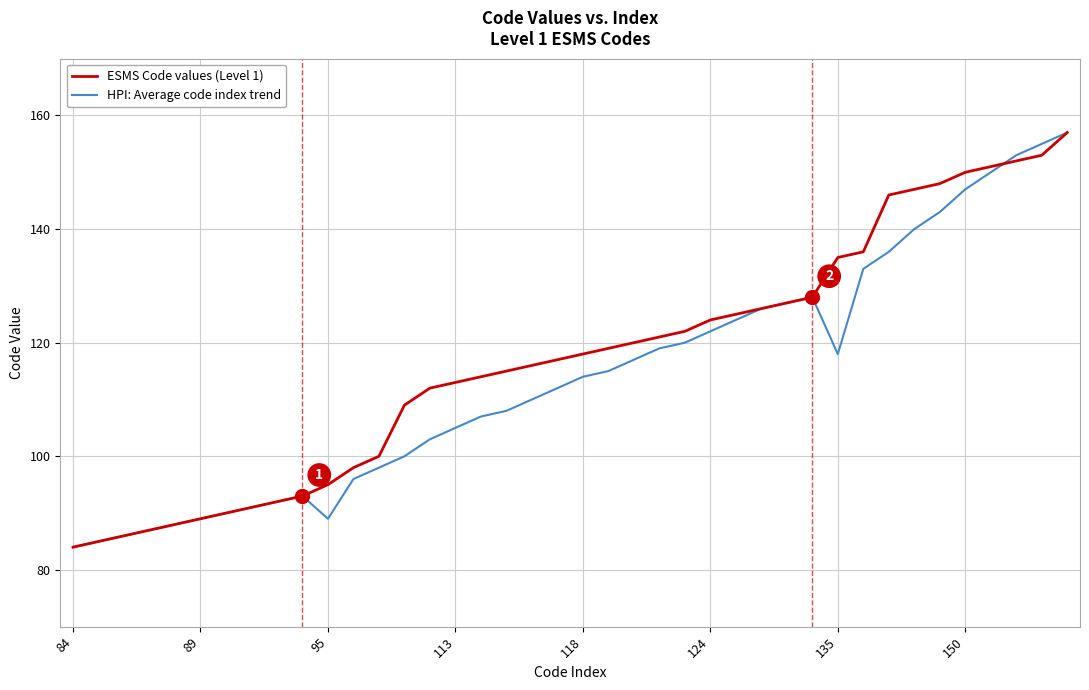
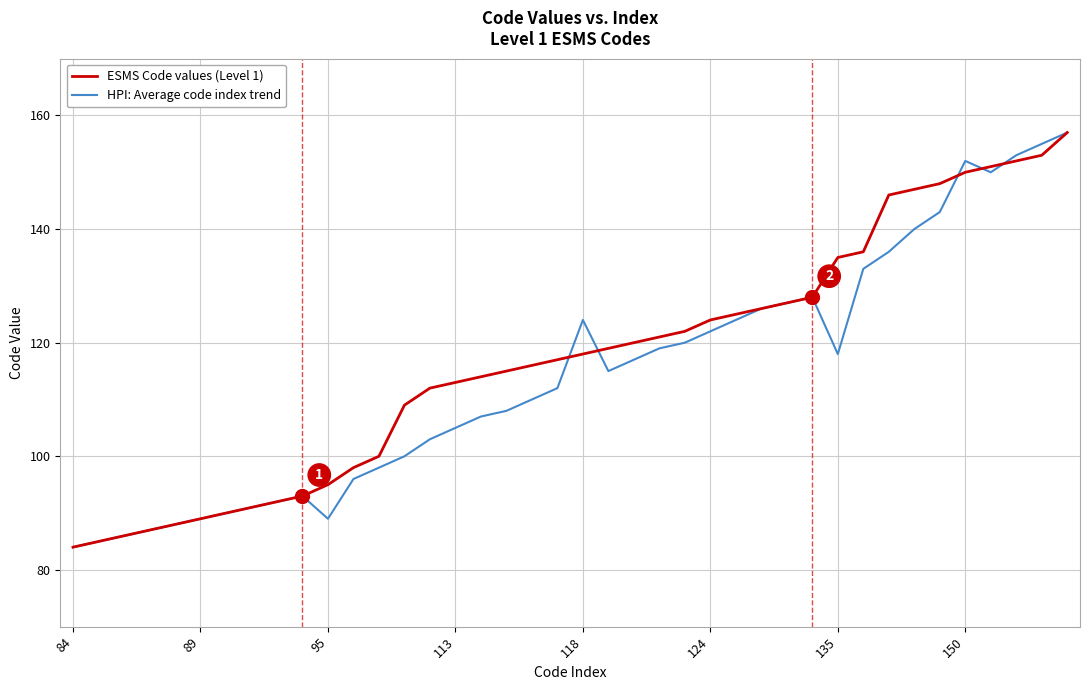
HPI: Average code index trend, 118: 114 -> 124
HPI: Average code index trend, 150: 147 -> 152
